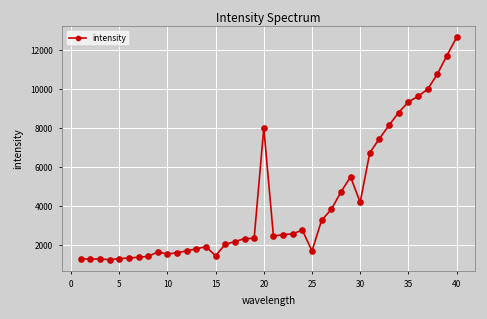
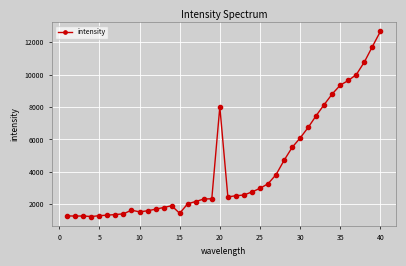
25: 1700 -> 3000
30: 4200 -> 6100
